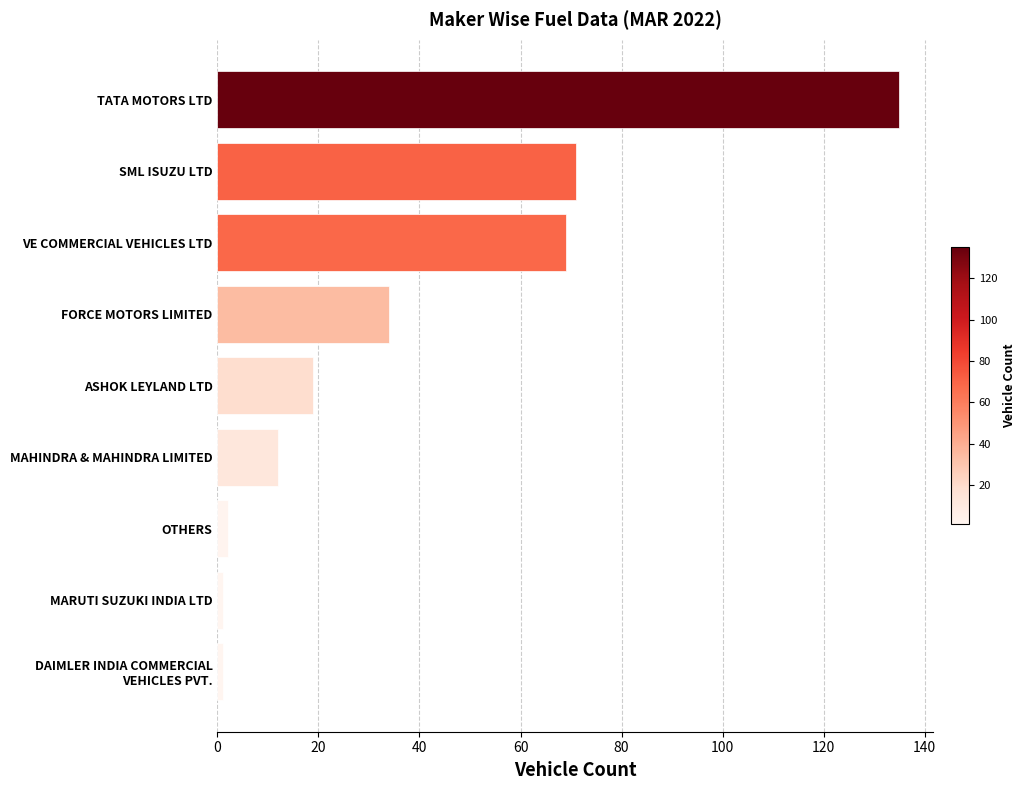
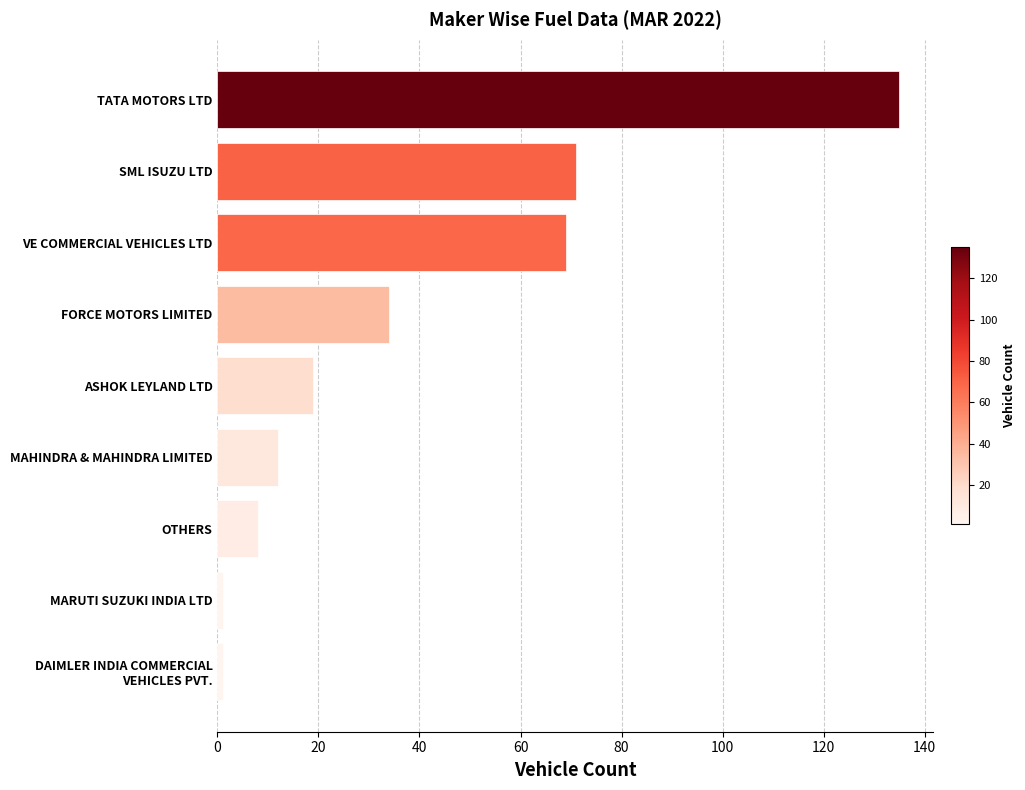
OTHERS: 2 -> 8
